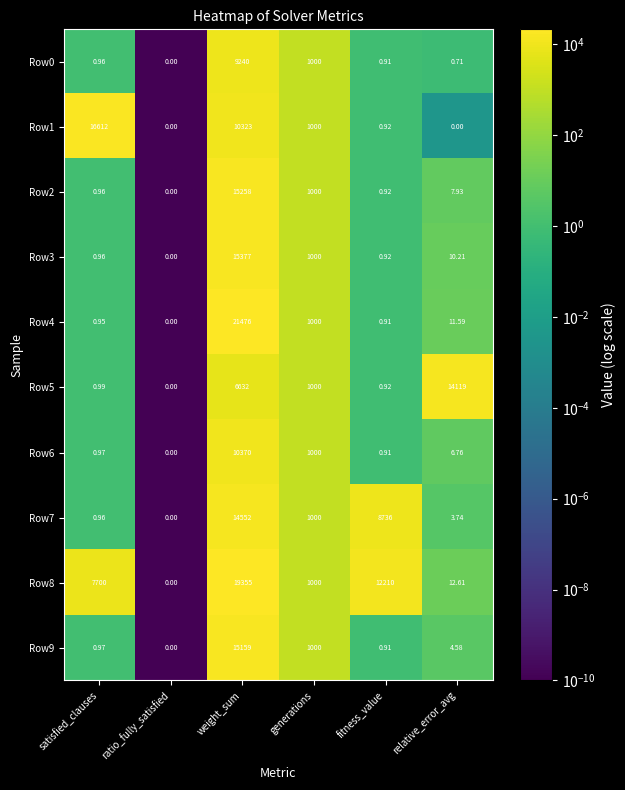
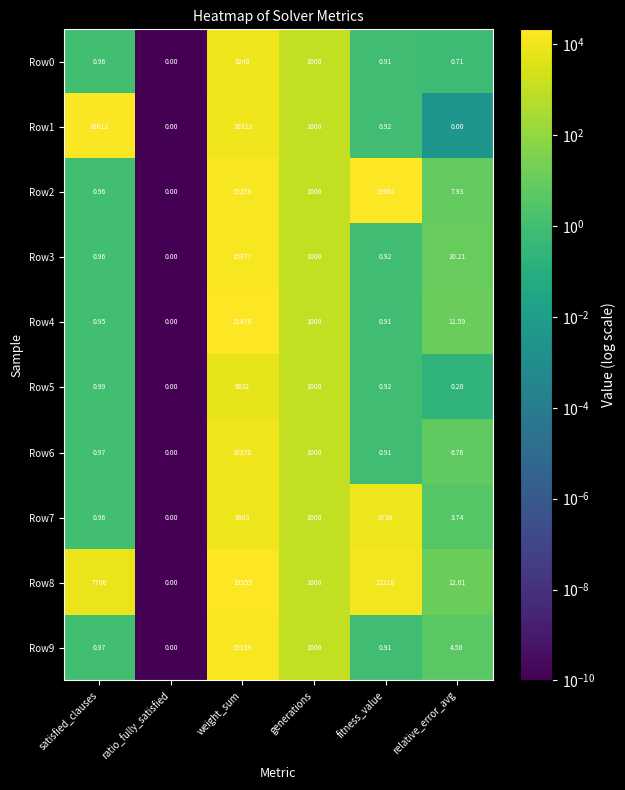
Row2, fitness_value: 0.92 -> 19961
Row5, relative_error_avg: 14119 -> 0.20
Row7, weight_sum: 14552 -> 9003
